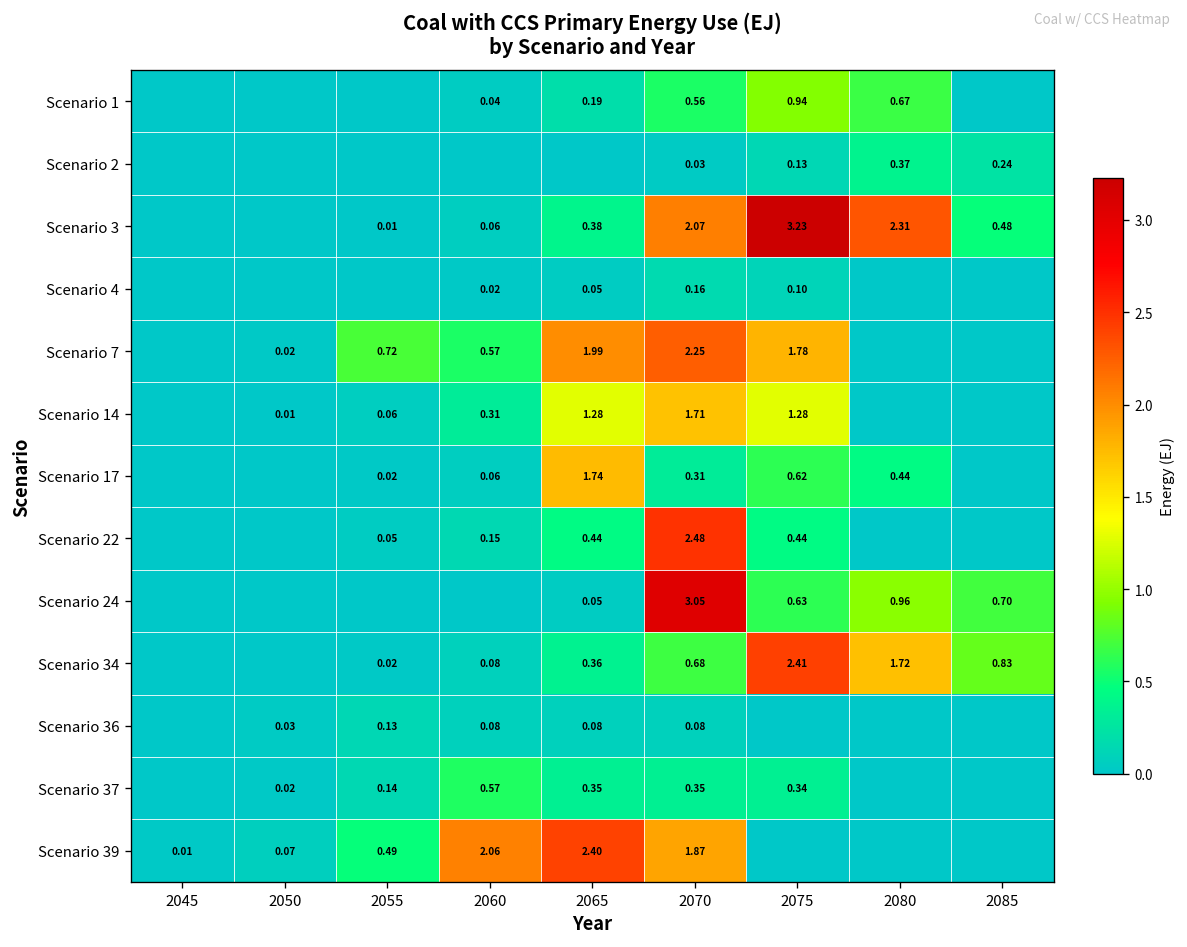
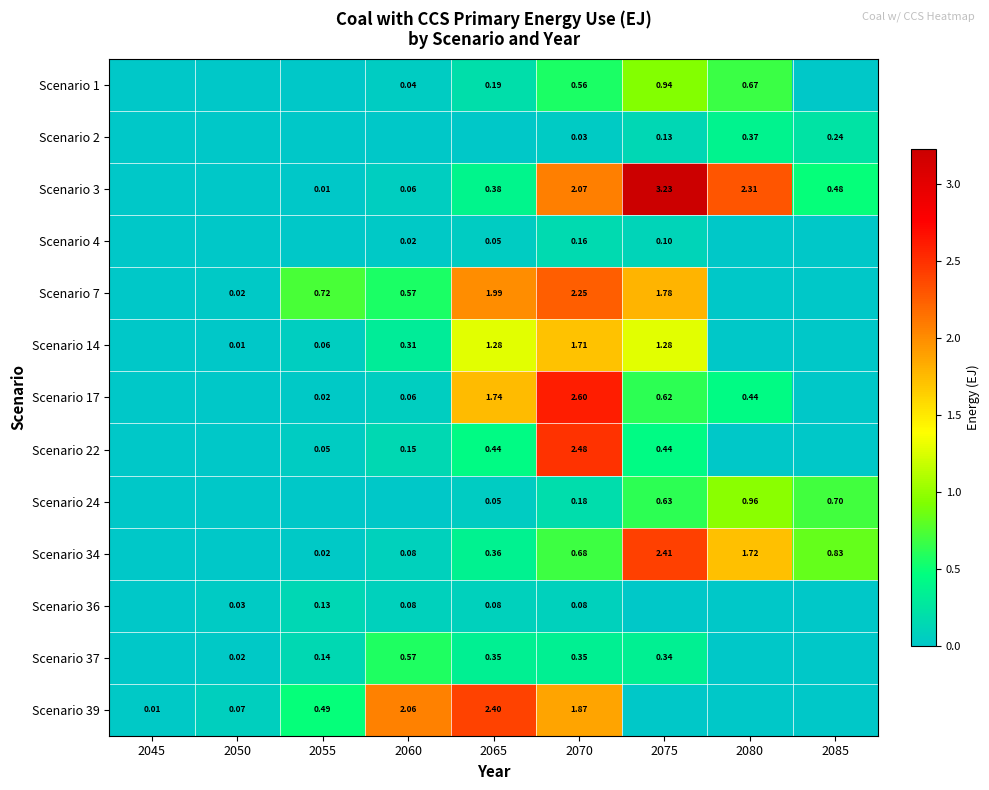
Scenario 17, 2070: 0.31 -> 2.60
Scenario 24, 2070: 3.05 -> 0.18
